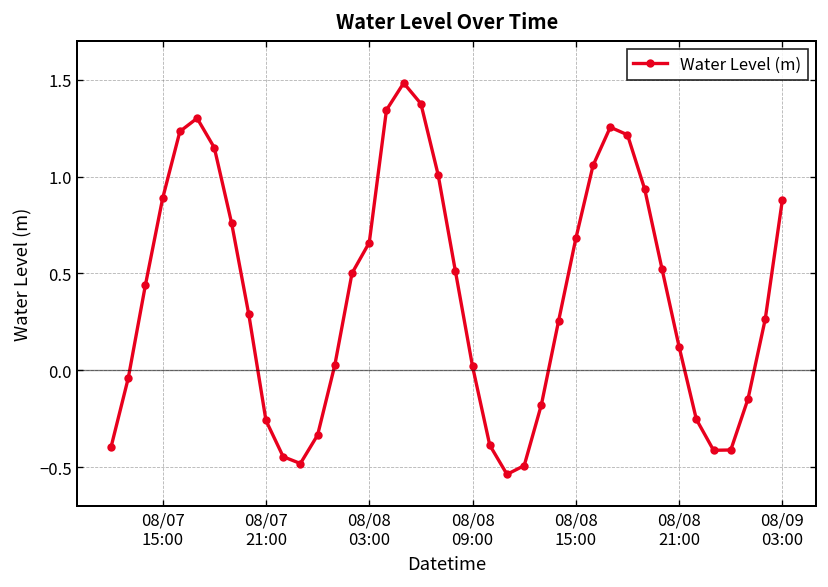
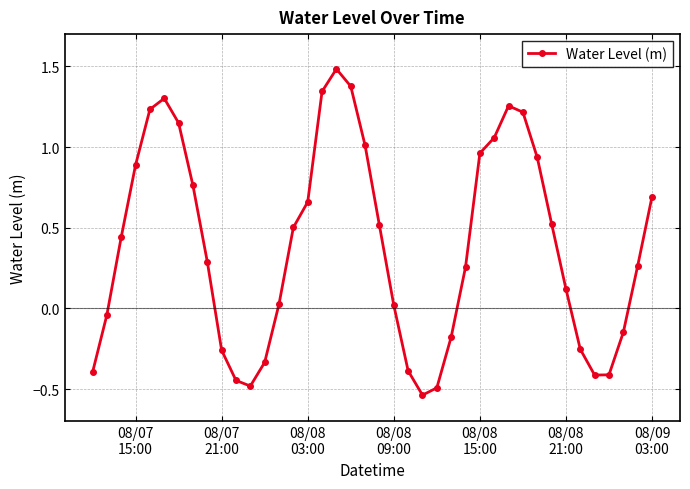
08/08 15:00: 0.68 -> 0.96
08/09 03:00: 0.88 -> 0.69
